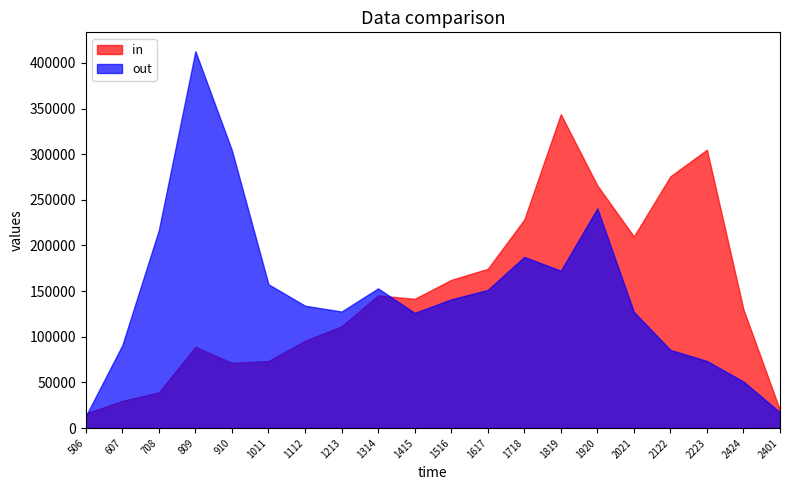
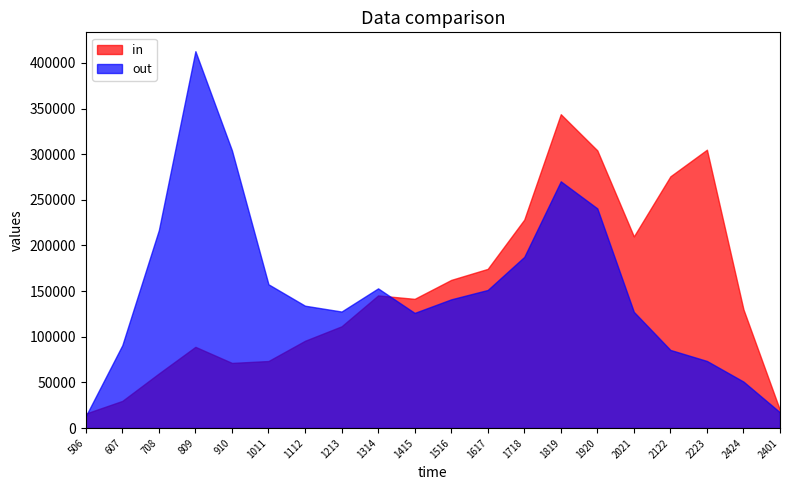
in, 708: 40000 -> 60000
out, 1819: 170000 -> 270000
in, 1920: 270000 -> 300000
